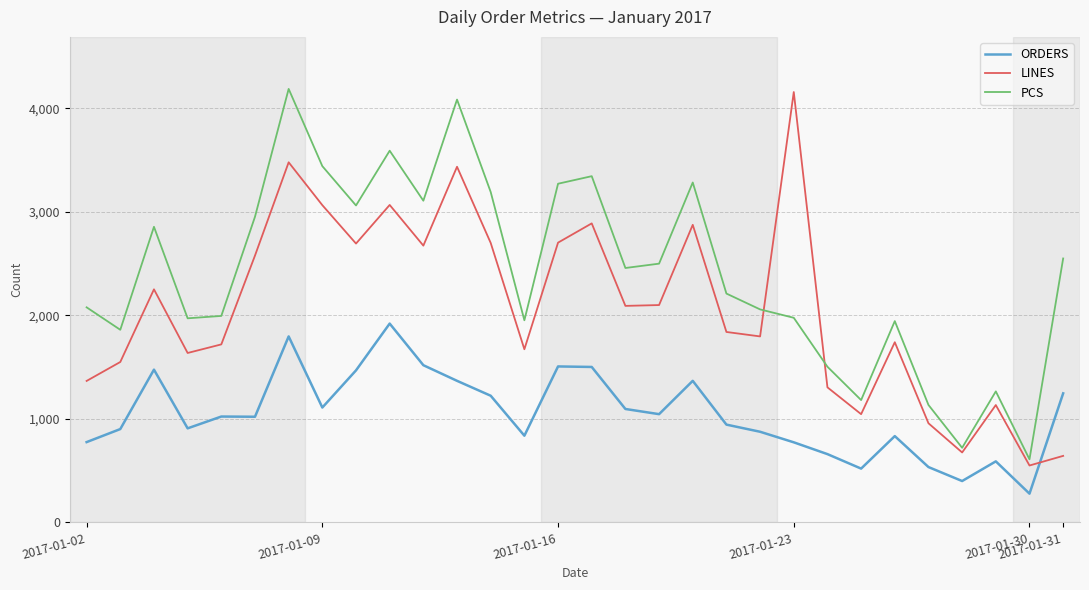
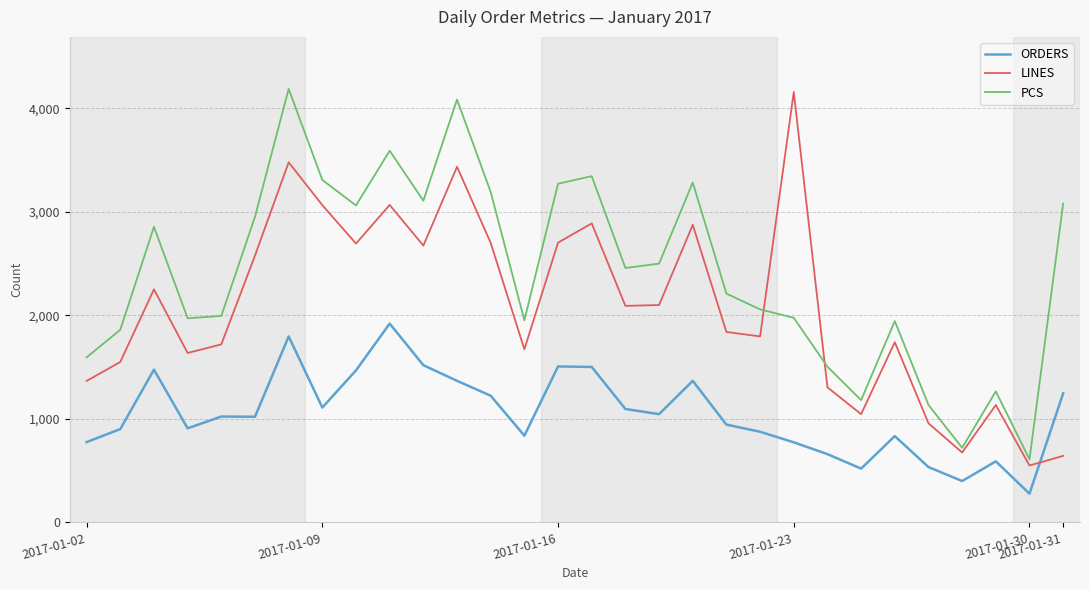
PCS, 2017-01-02: 2,080 -> 1,600
PCS, 2017-01-09: 3,440 -> 3,310
PCS, 2017-01-31: 2,550 -> 3,080
